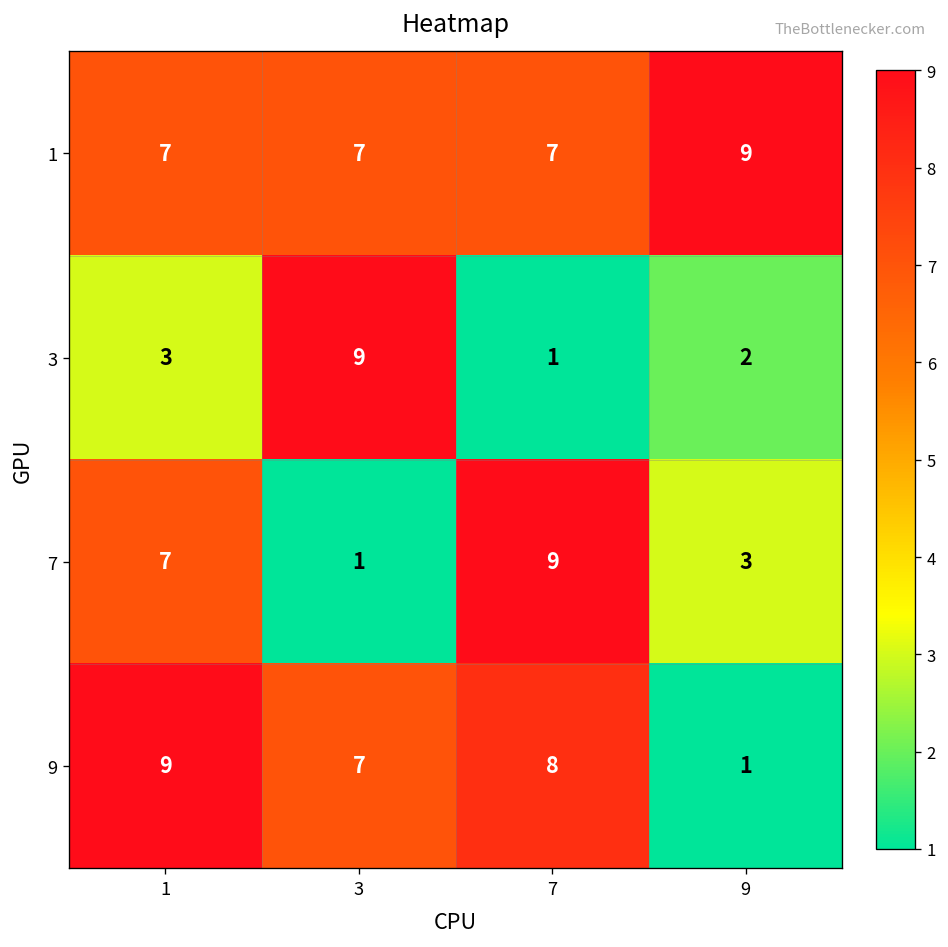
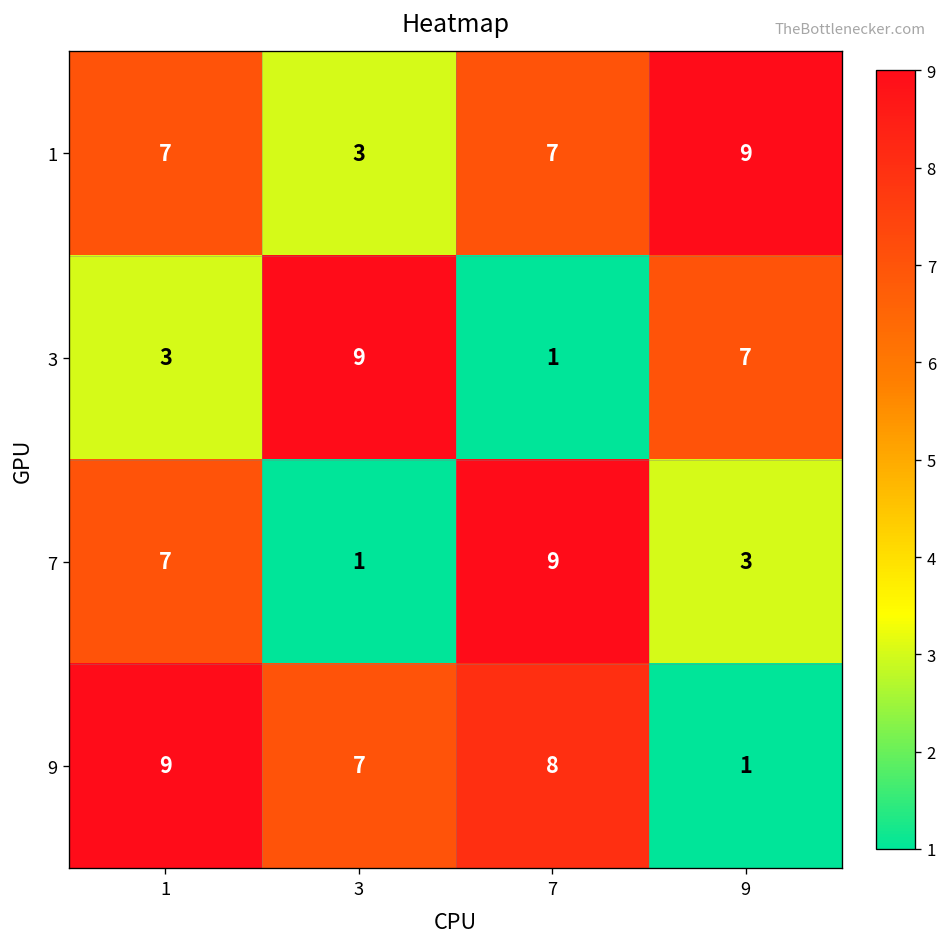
1, 3: 7 -> 3
3, 9: 2 -> 7
